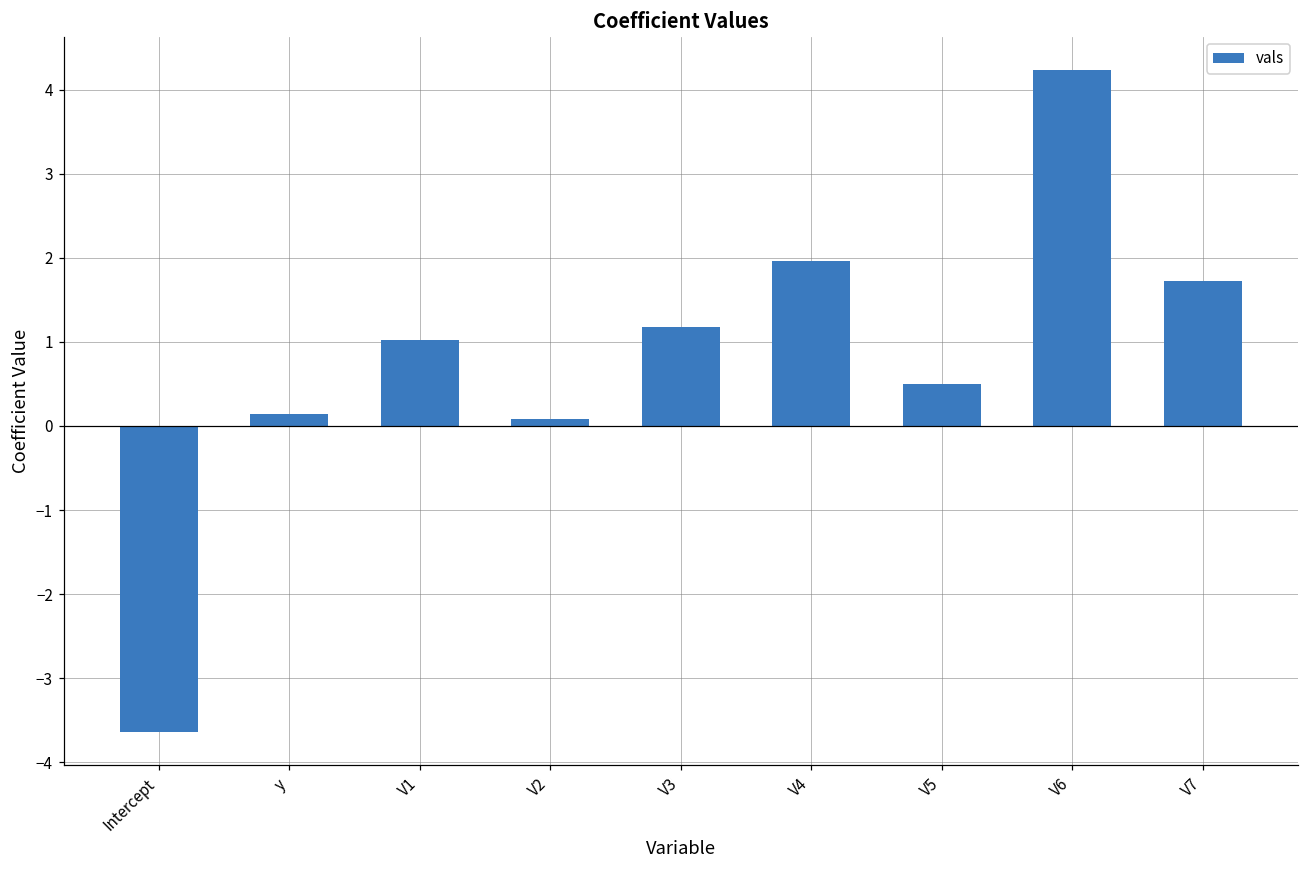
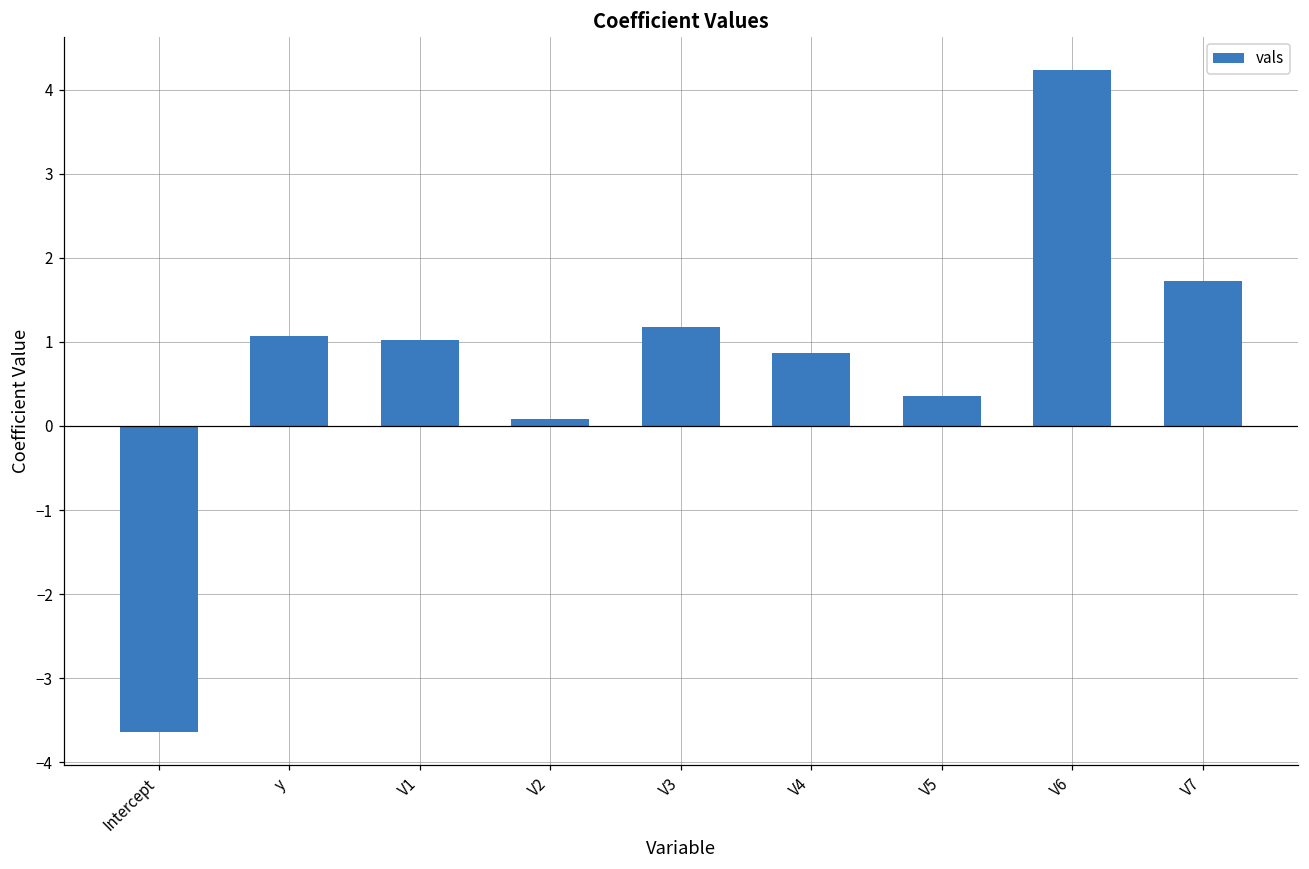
y: 0.1 -> 1.1
V4: 2.0 -> 0.9
V5: 0.5 -> 0.4
